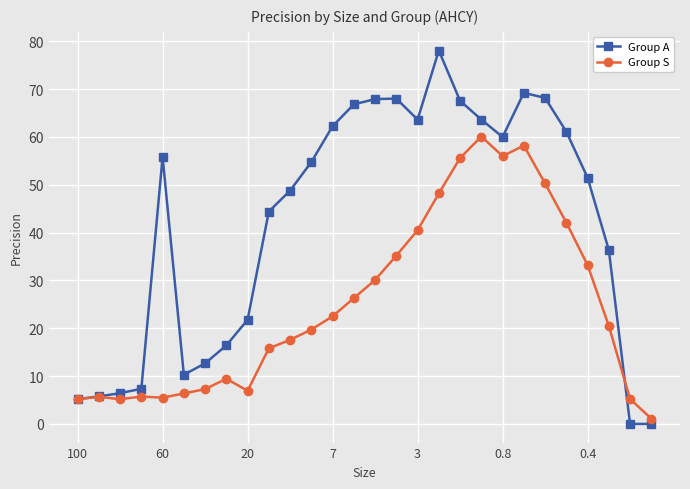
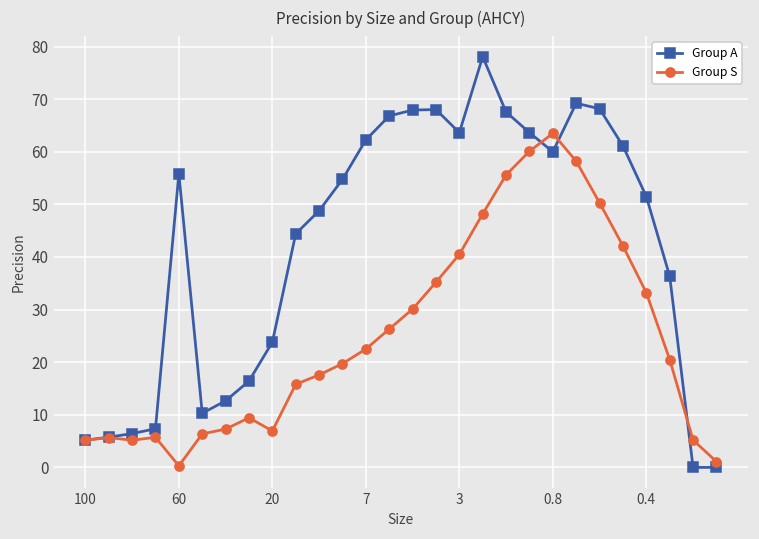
Group S, 60: 5 -> 0
Group A, 20: 22 -> 24
Group S, 0.8: 56 -> 64
